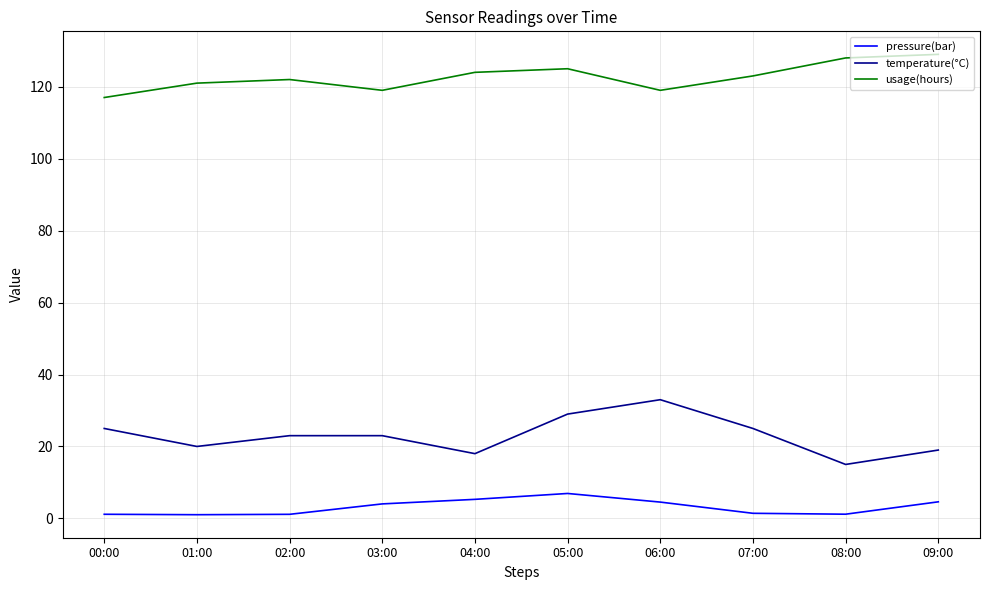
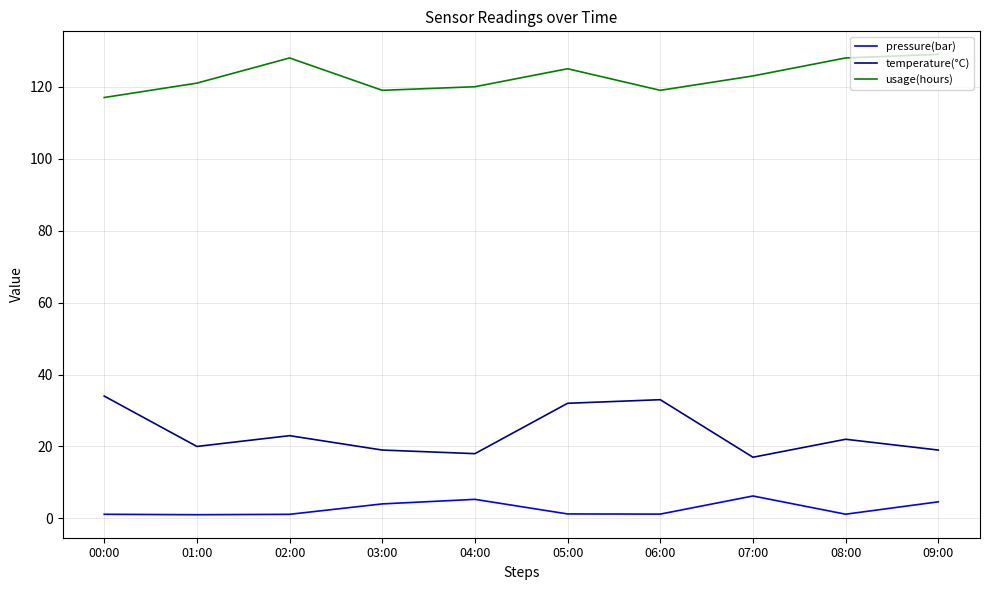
temperature(°C), 00:00: 25 -> 34
usage(hours), 02:00: 122 -> 128
temperature(°C), 03:00: 23 -> 19
usage(hours), 04:00: 124 -> 120
pressure(bar), 05:00: 7 -> 1
temperature(°C), 05:00: 29 -> 32
pressure(bar), 06:00: 5 -> 1
pressure(bar), 07:00: 1 -> 6
temperature(°C), 07:00: 25 -> 17
temperature(°C), 08:00: 15 -> 22
